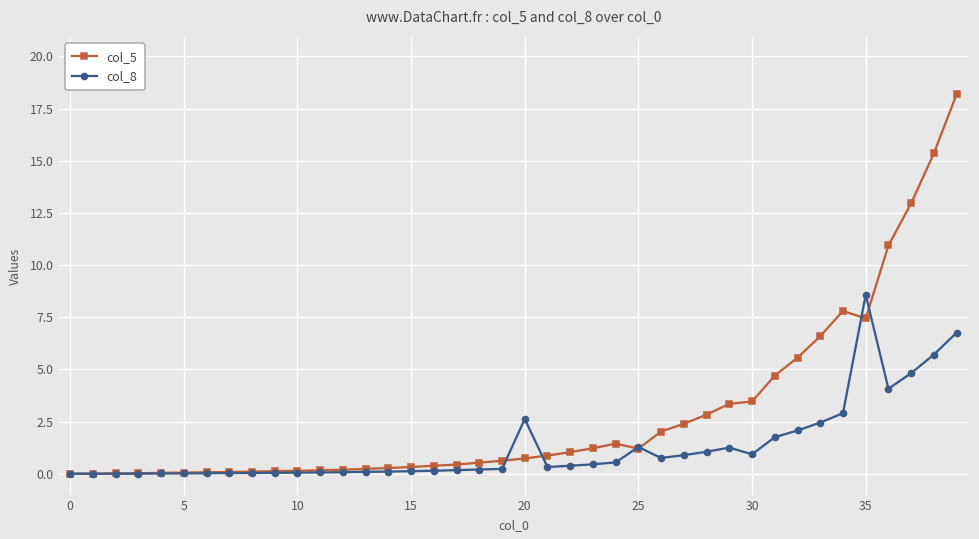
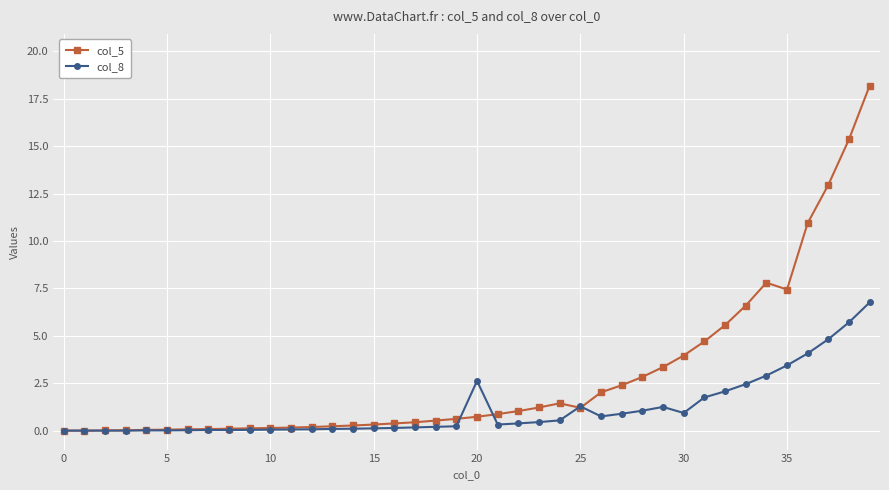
col_5, 30: 3.5 -> 4.0
col_8, 35: 8.6 -> 3.4
